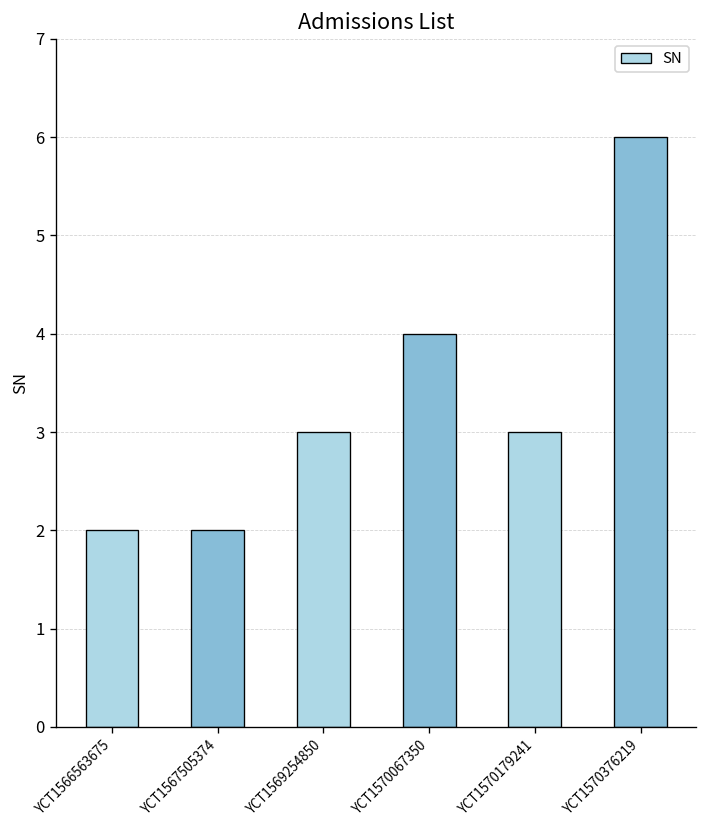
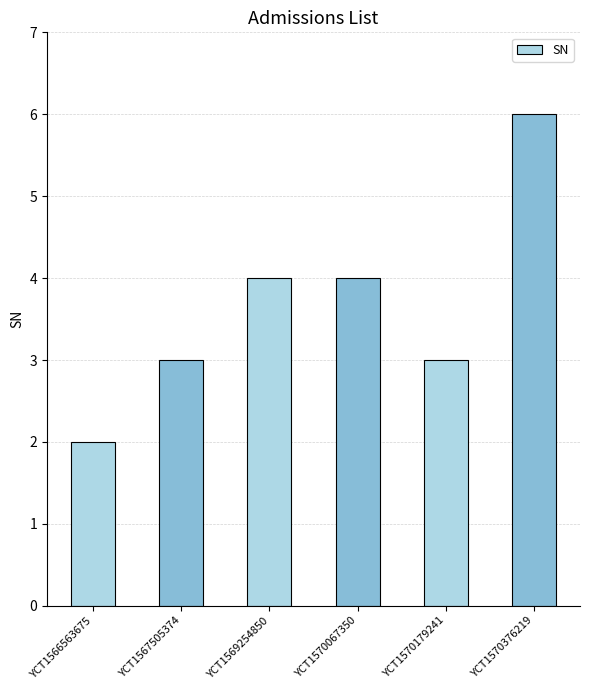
YCT1567505374: 2 -> 3
YCT1569254850: 3 -> 4
